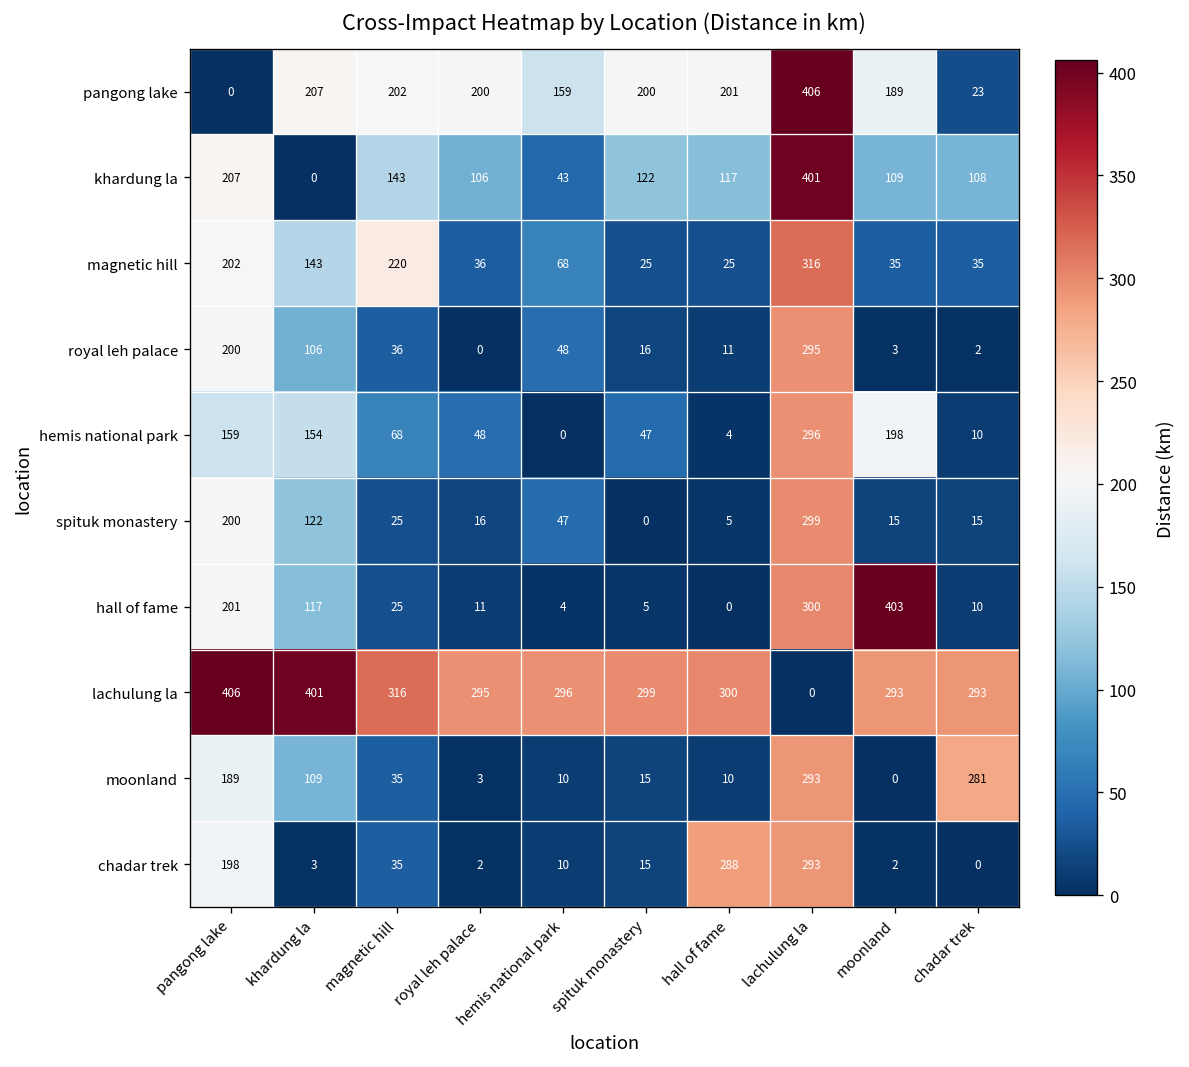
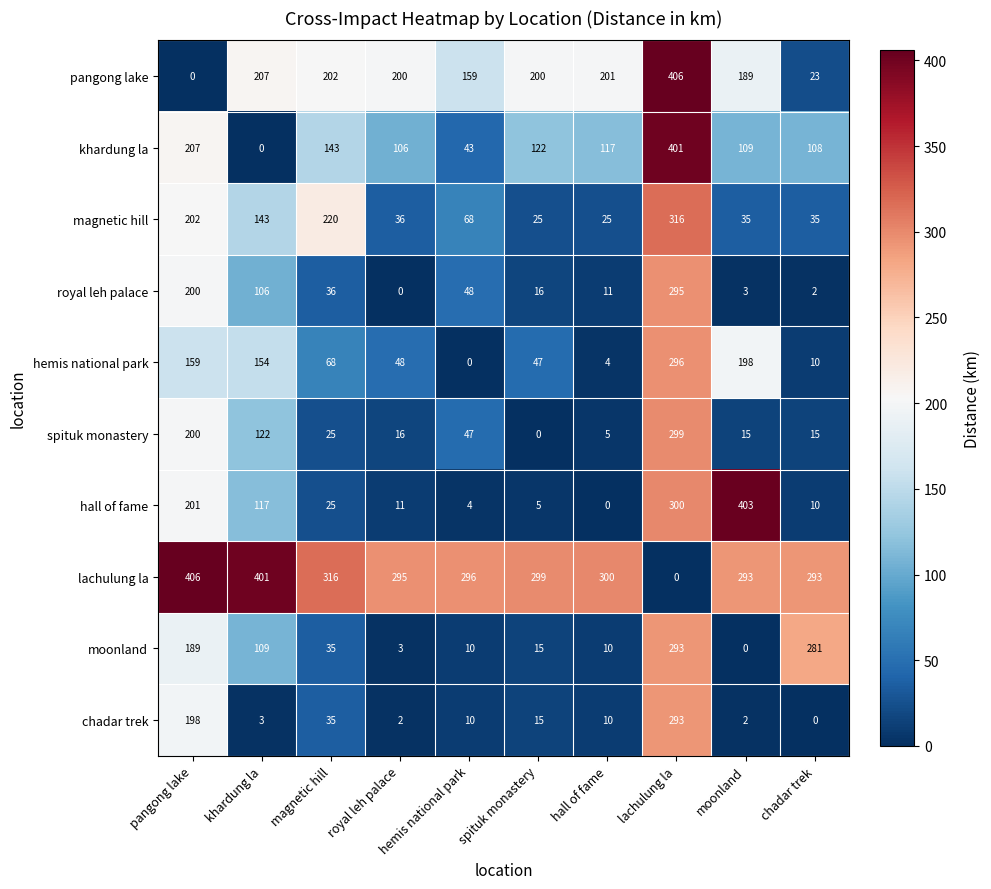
chadar trek, hall of fame: 288 -> 10
